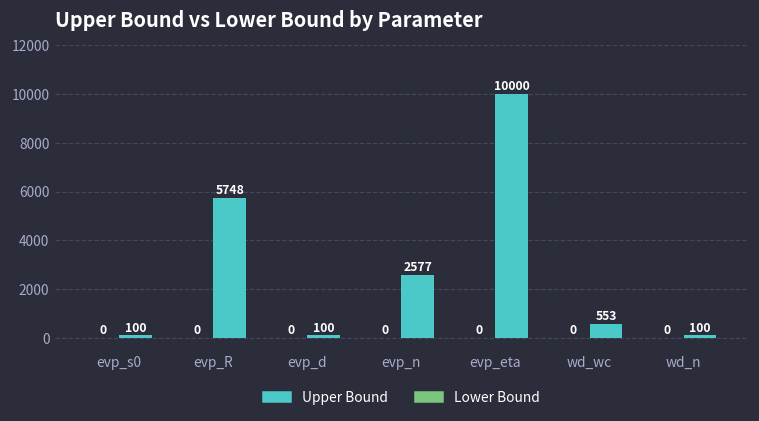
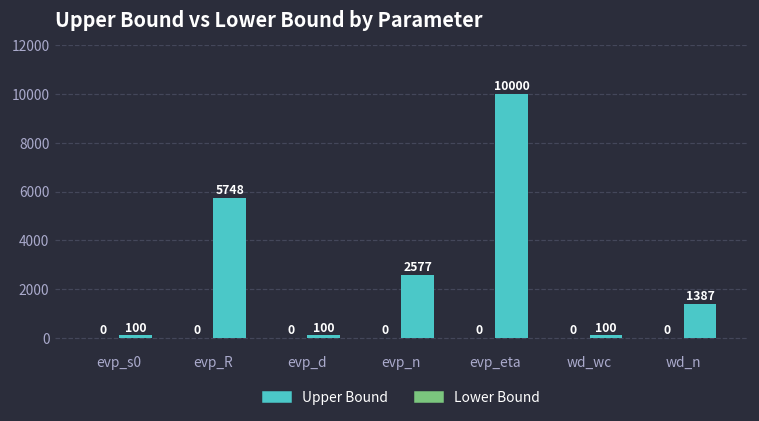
Upper Bound, wd_wc: 553 -> 100
Upper Bound, wd_n: 100 -> 1387
